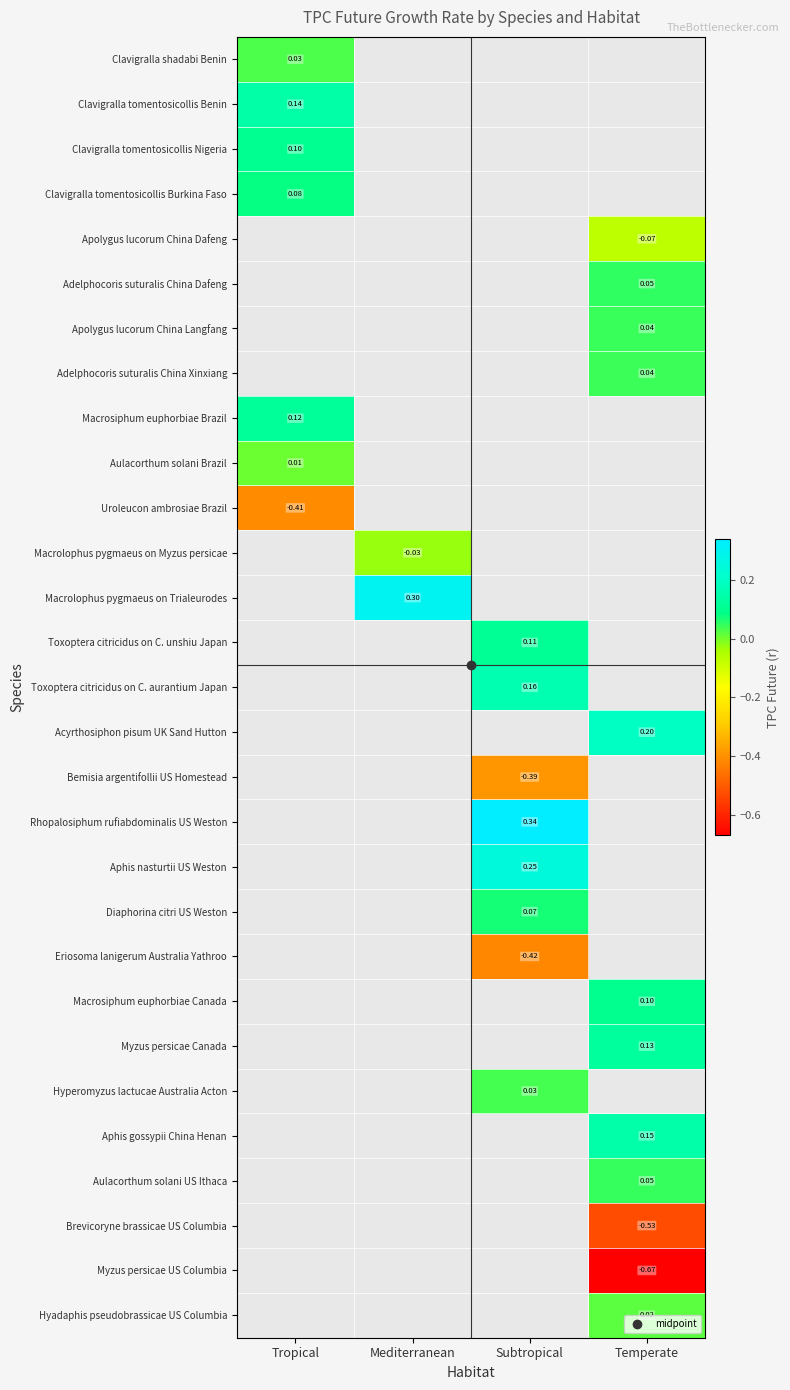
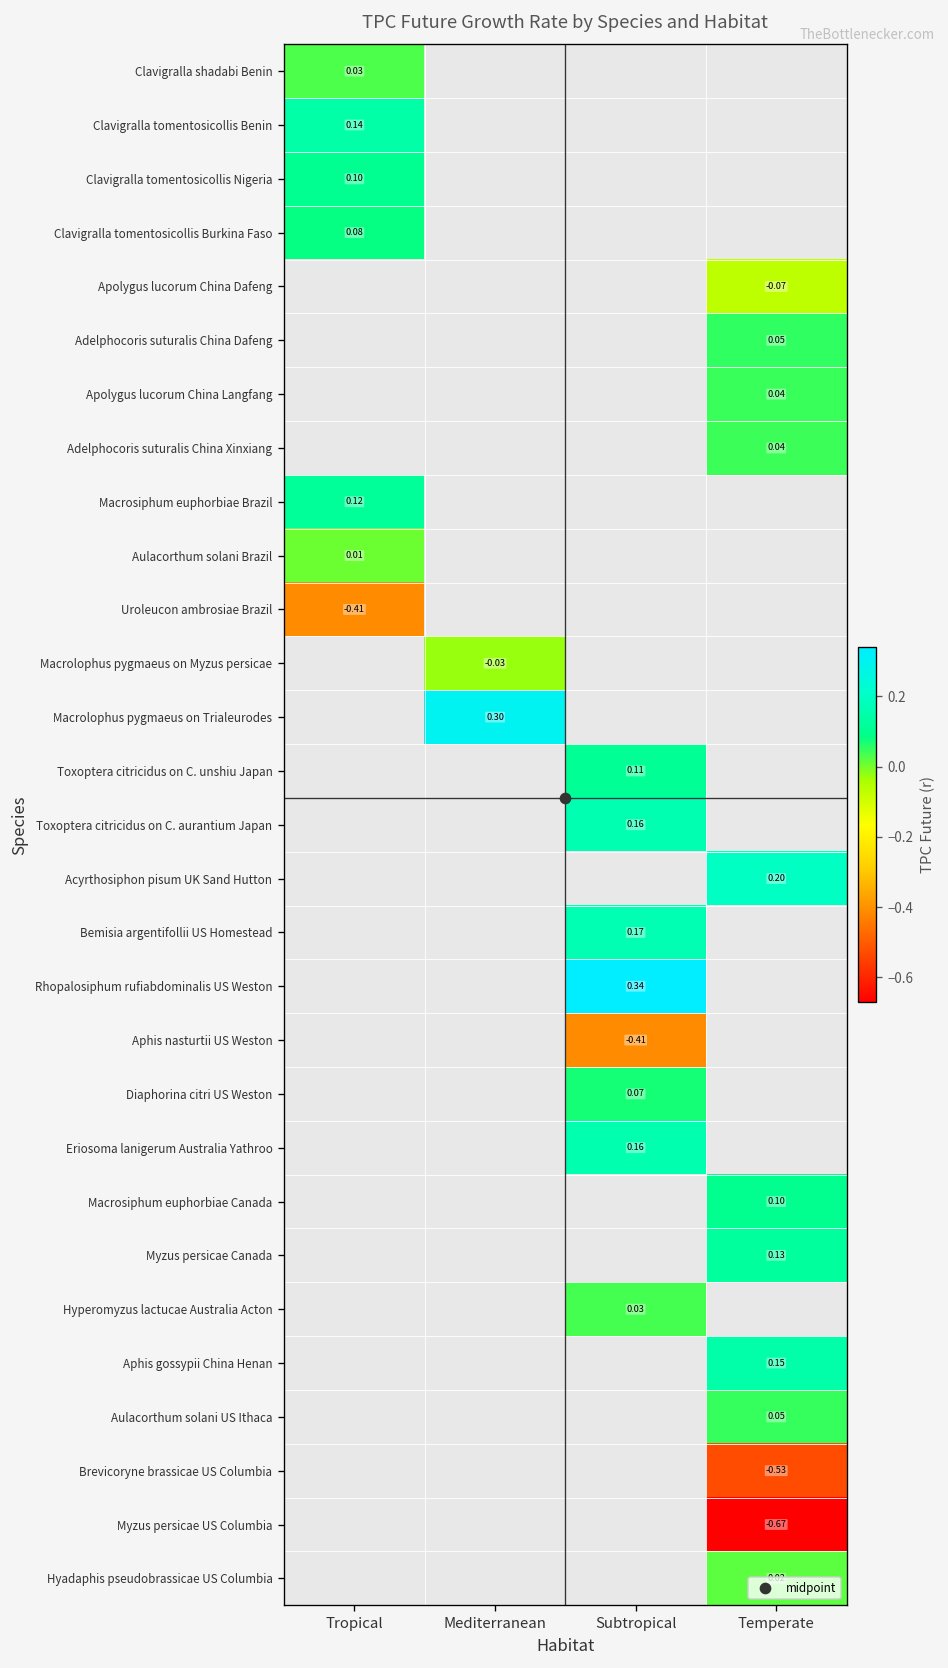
Bemisia argentifollii US Homestead, Subtropical: -0.39 -> 0.17
Aphis nasturtii US Weston, Subtropical: 0.25 -> -0.41
Eriosoma lanigerum Australia Yathroo, Subtropical: -0.42 -> 0.16
